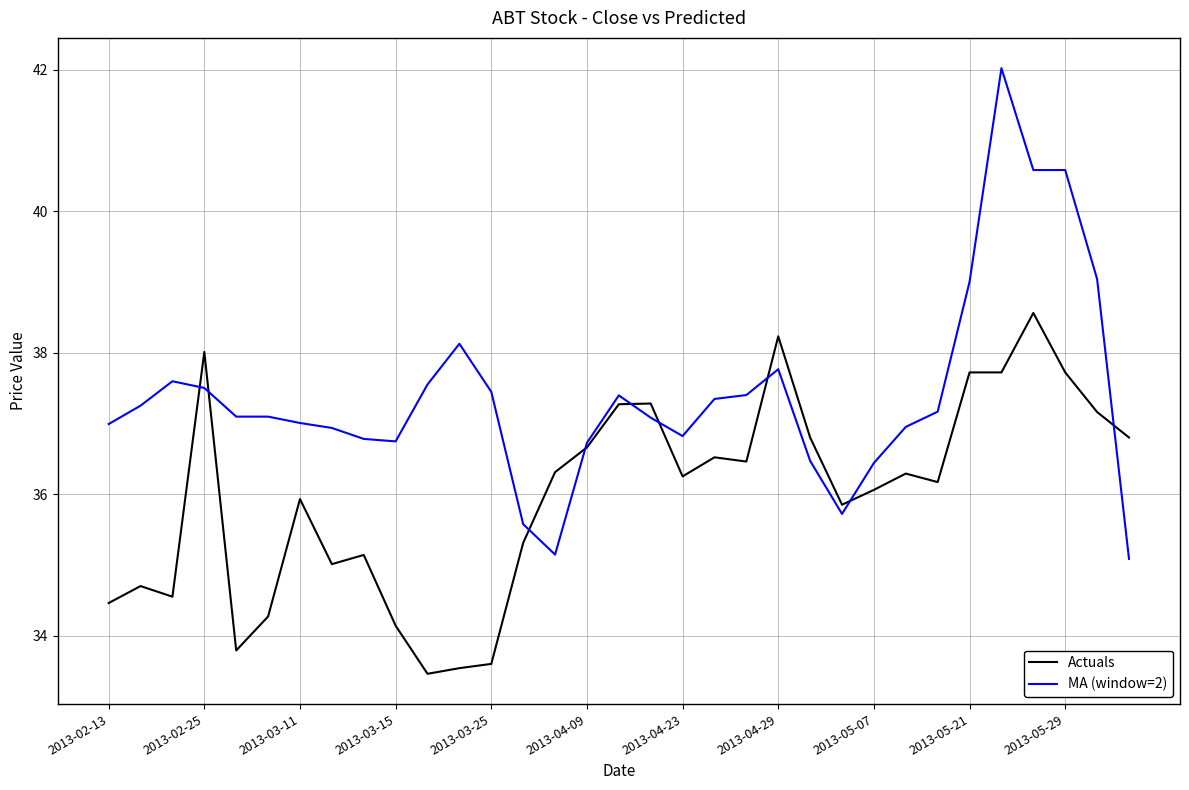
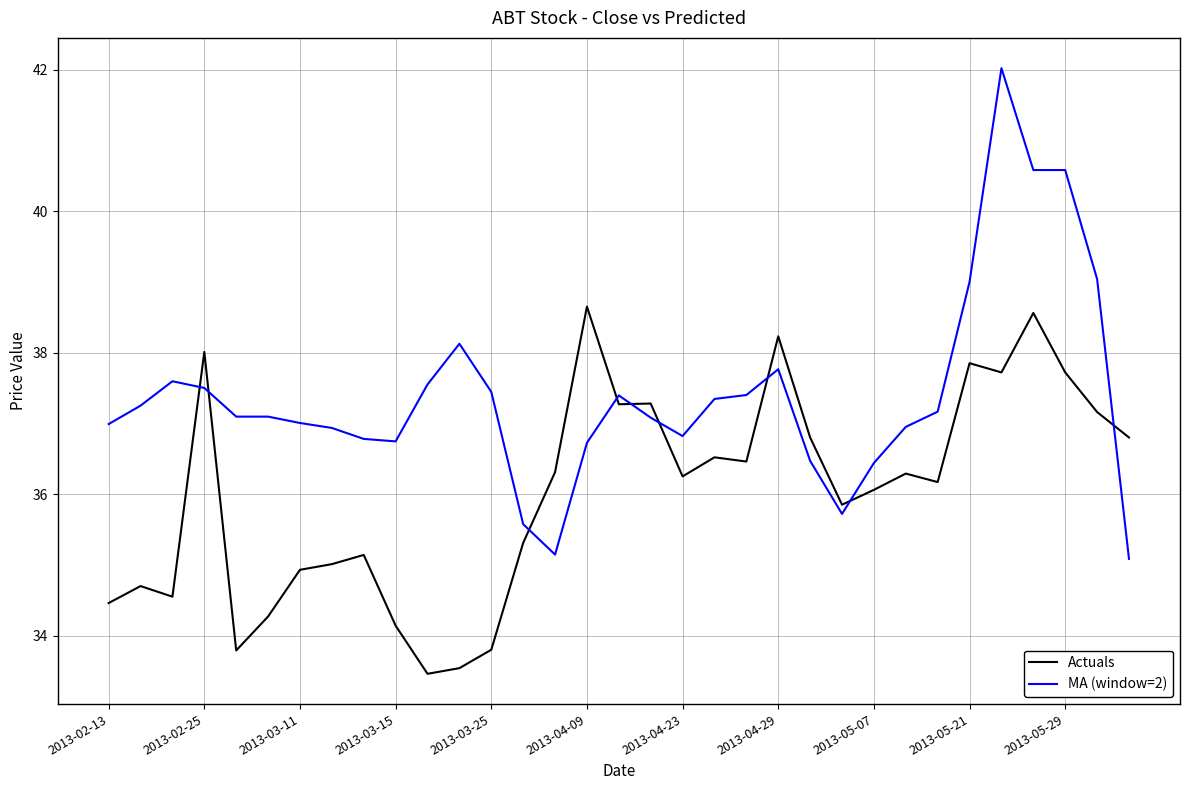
Actuals, 2013-03-11: 35.9 -> 34.9
Actuals, 2013-03-25: 33.6 -> 33.8
Actuals, 2013-04-09: 36.7 -> 38.7
Actuals, 2013-05-21: 37.7 -> 37.9
